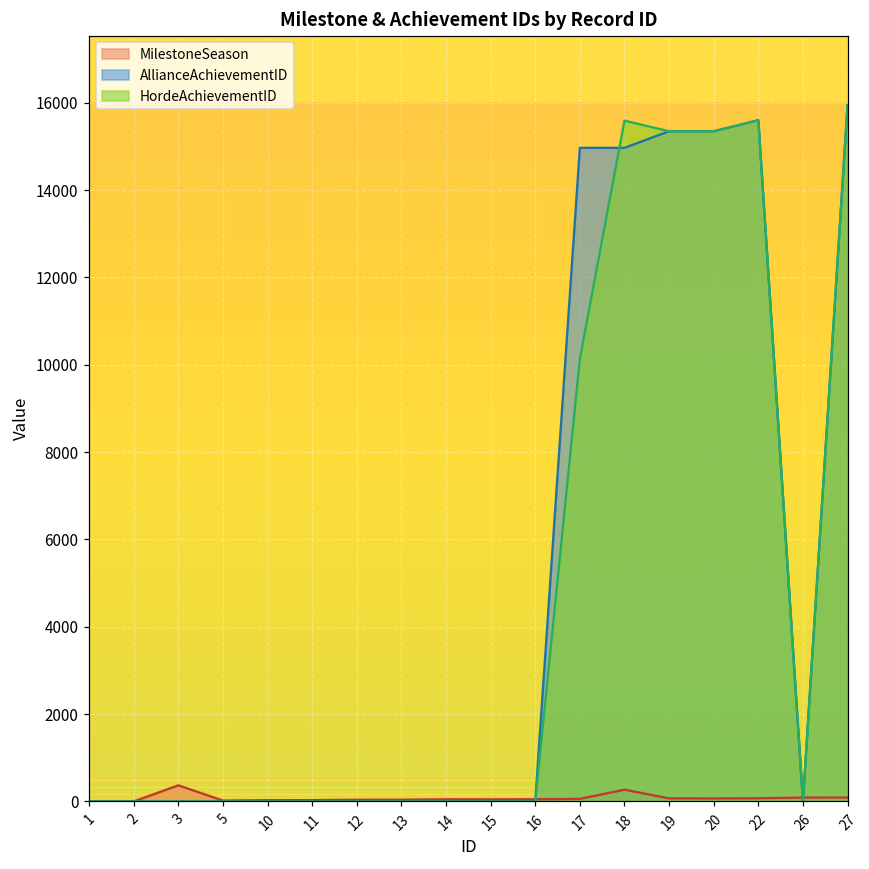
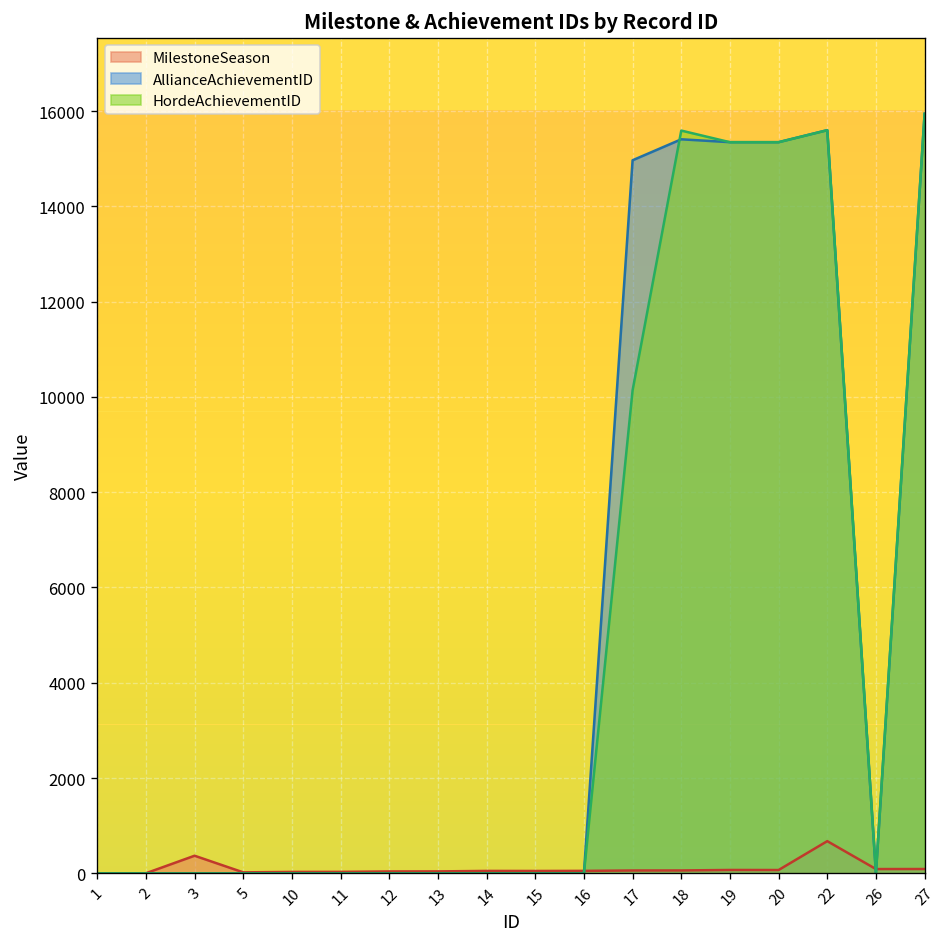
MilestoneSeason, 18: 300 -> 100
AllianceAchievementID, 18: 15000 -> 15400
MilestoneSeason, 22: 100 -> 700
